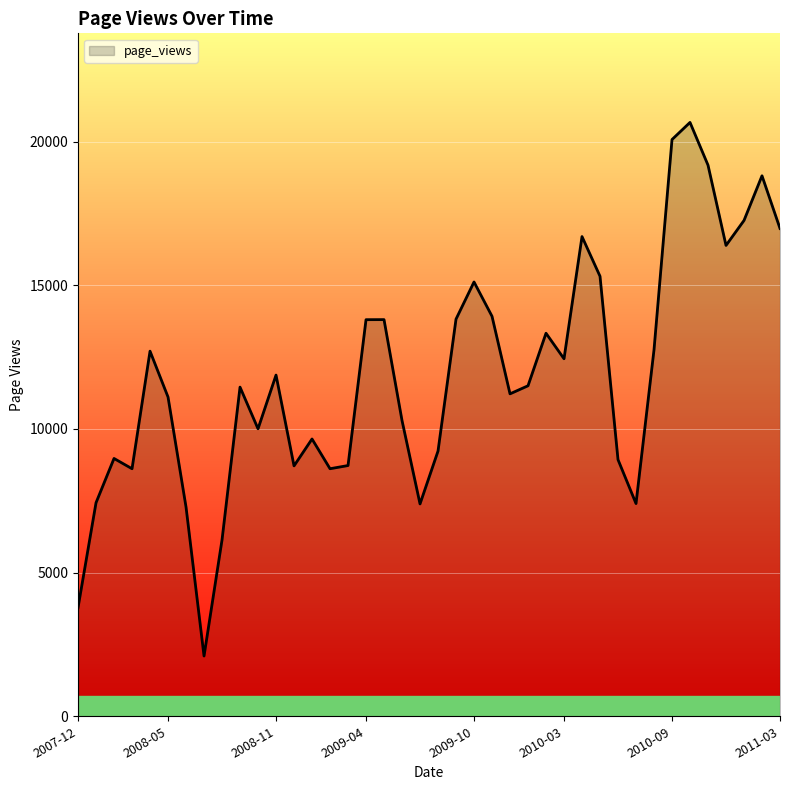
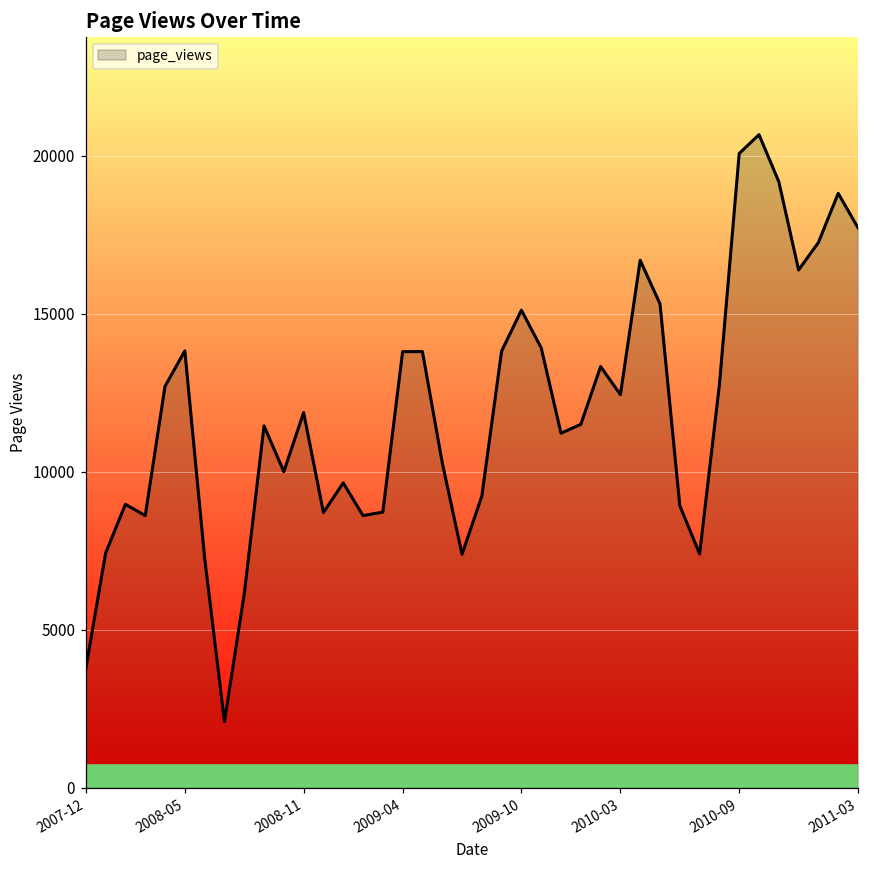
2008-05: 11100 -> 13800
2011-03: 17000 -> 17700
